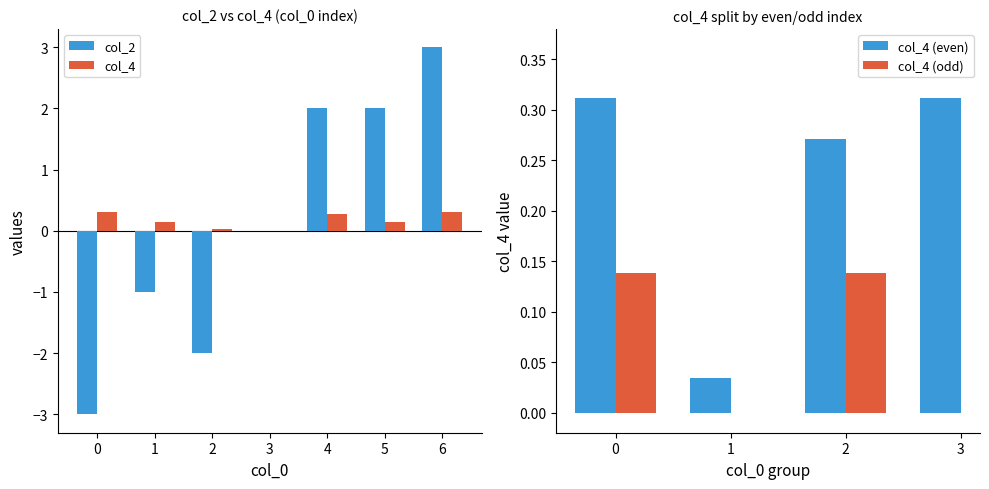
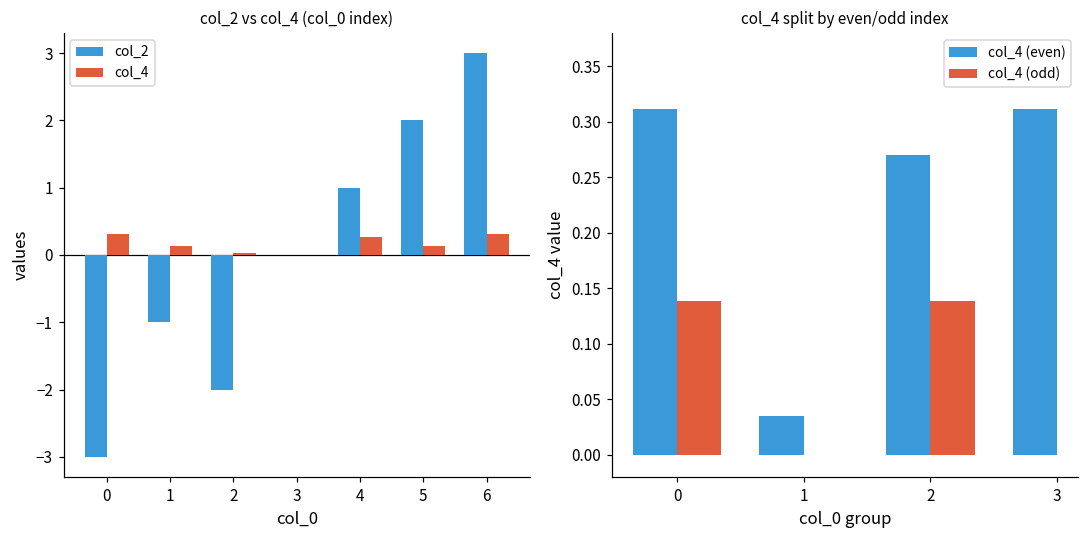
col_2 vs col_4 (col_0 index), col_2, 4: 2 -> 1
